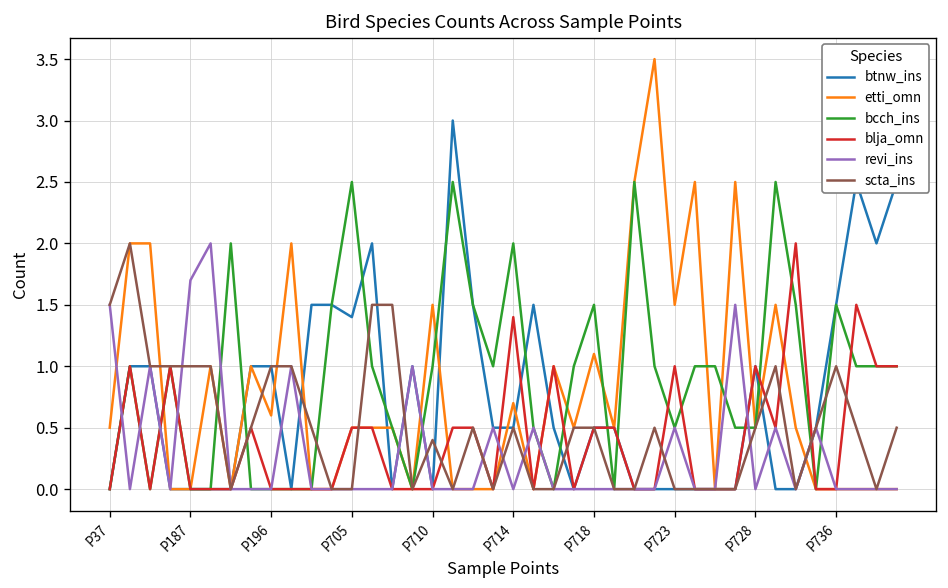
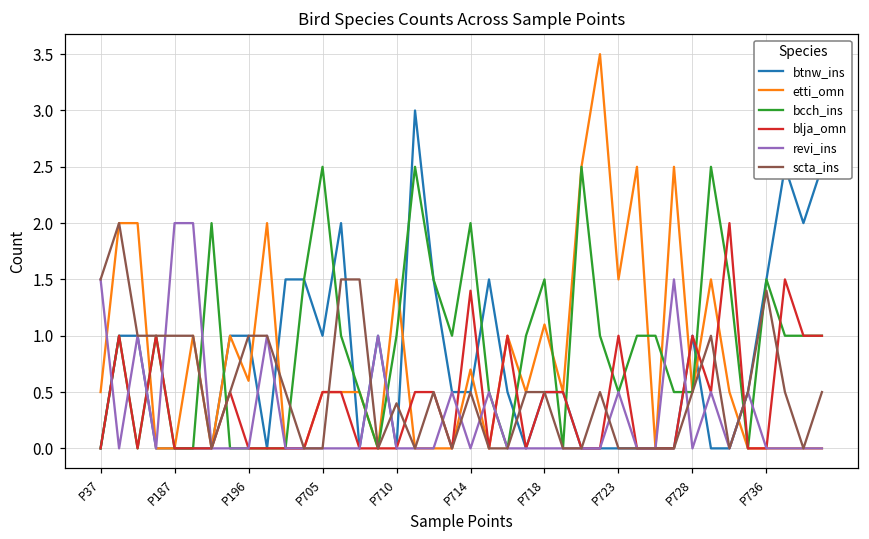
revi_ins, P187: 1.7 -> 2.0
btnw_ins, P705: 1.4 -> 1.0
scta_ins, P736: 1.0 -> 1.4
